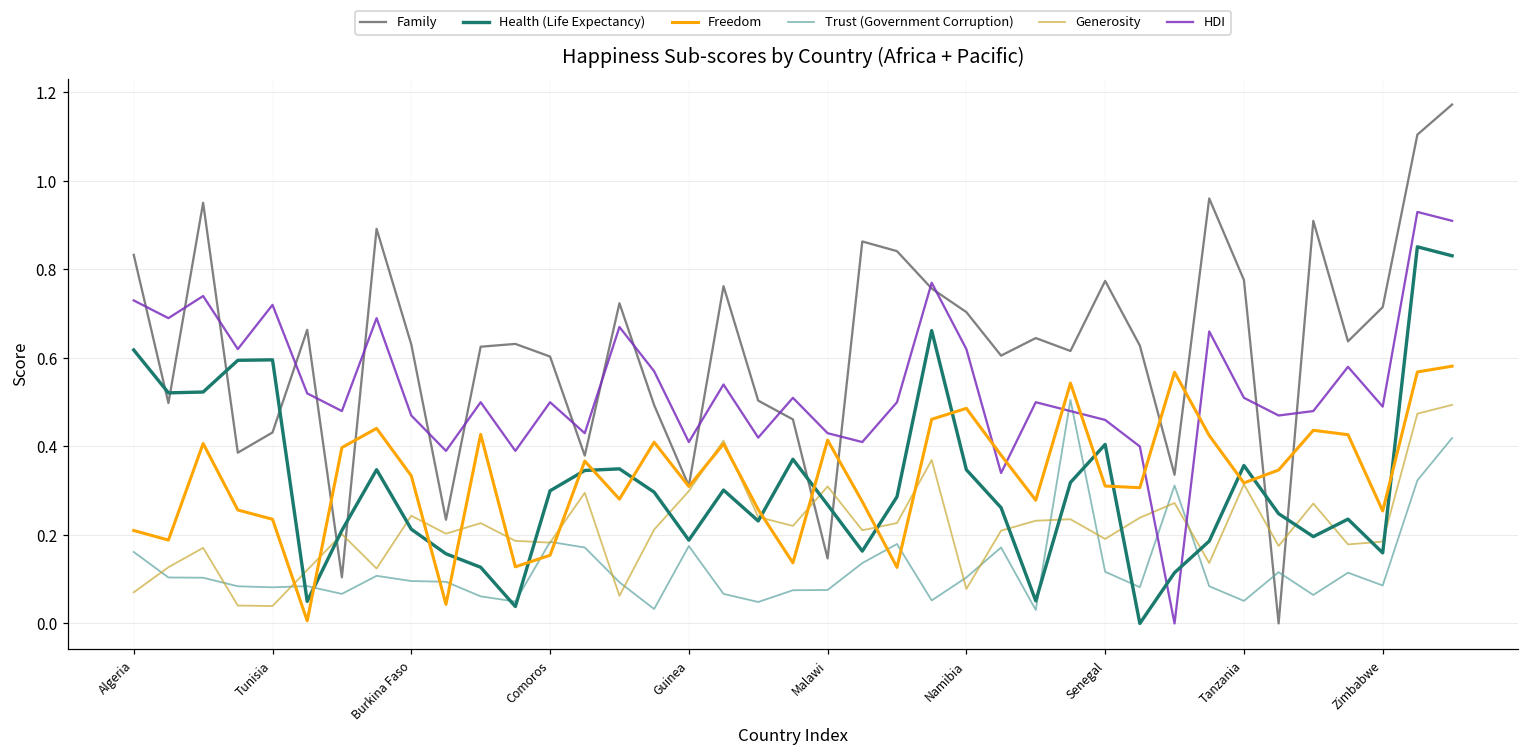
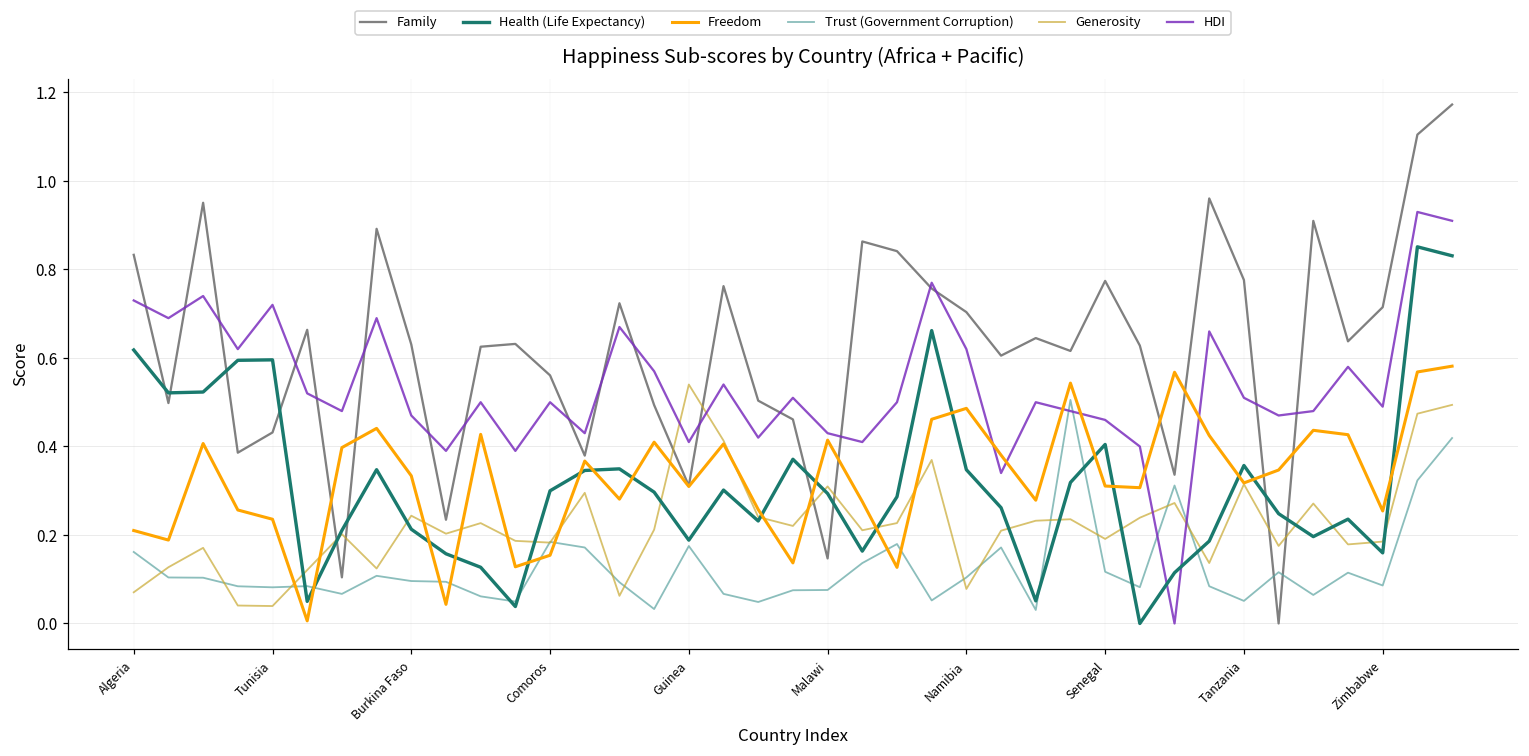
Family, Comoros: 0.60 -> 0.56
Generosity, Guinea: 0.30 -> 0.54
Health (Life Expectancy), Malawi: 0.27 -> 0.29
